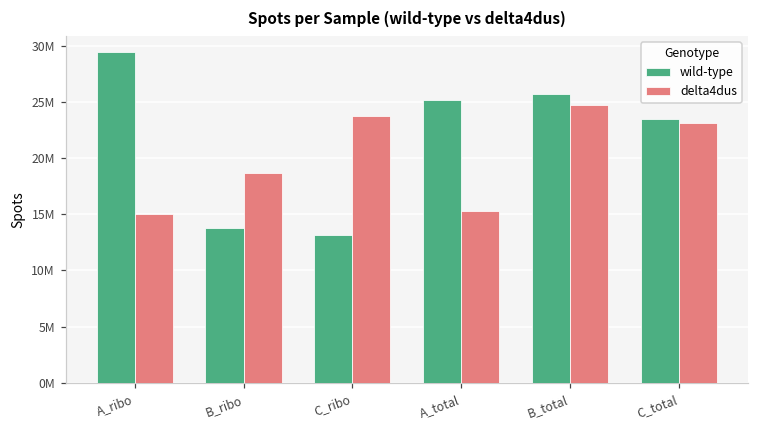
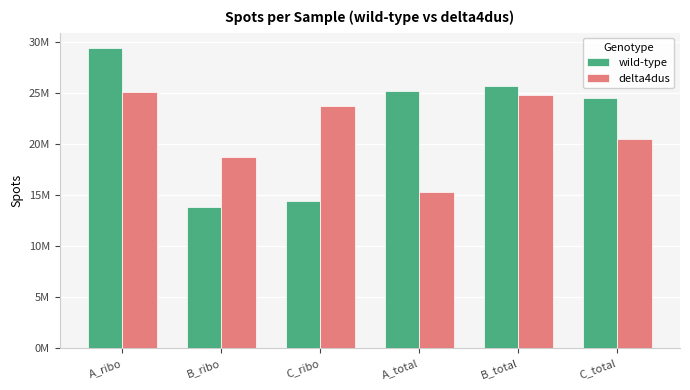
delta4dus, A_ribo: 15000000 -> 25100000
wild-type, C_ribo: 13200000 -> 14400000
wild-type, C_total: 23500000 -> 24500000
delta4dus, C_total: 23100000 -> 20500000
